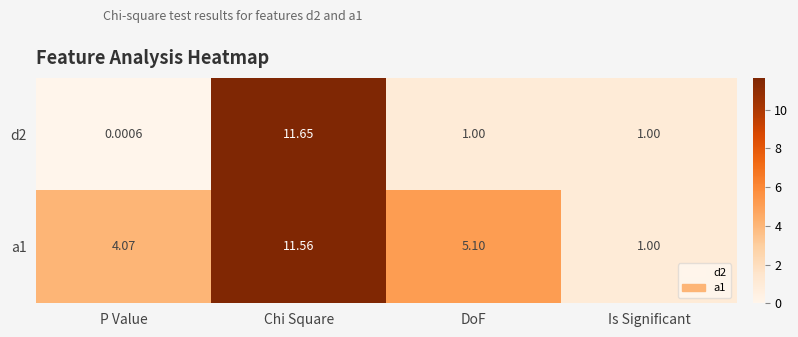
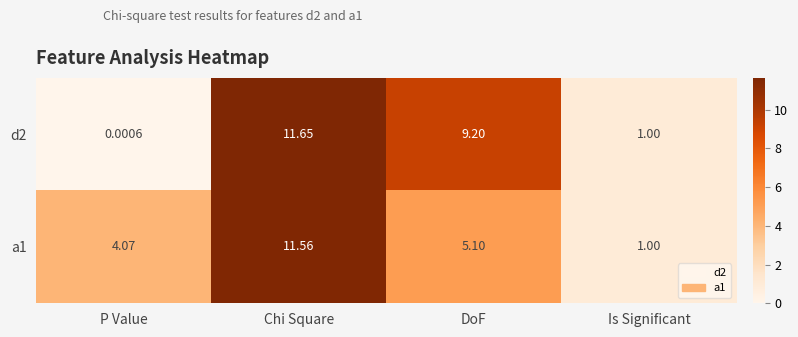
d2, DoF: 1.00 -> 9.20
